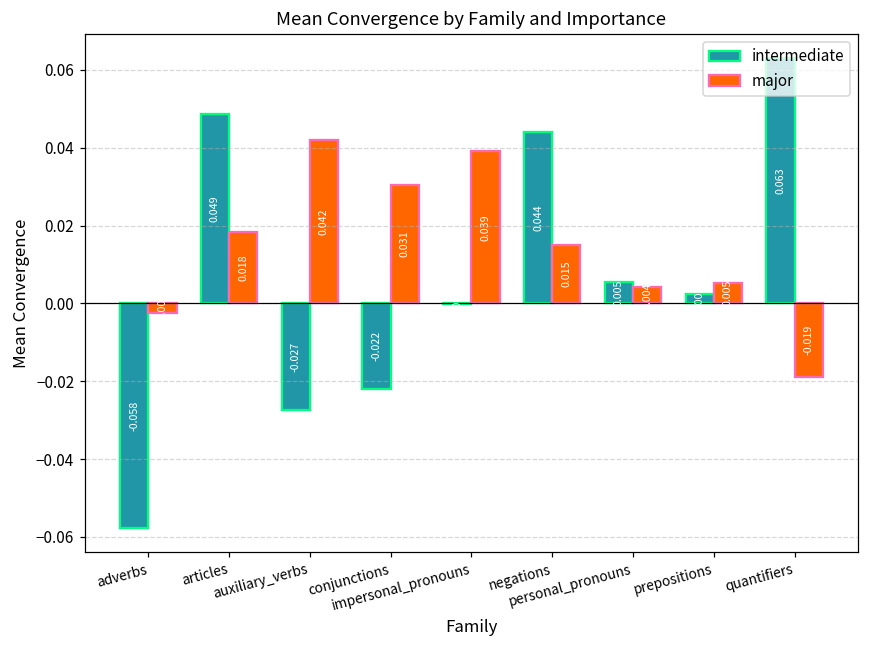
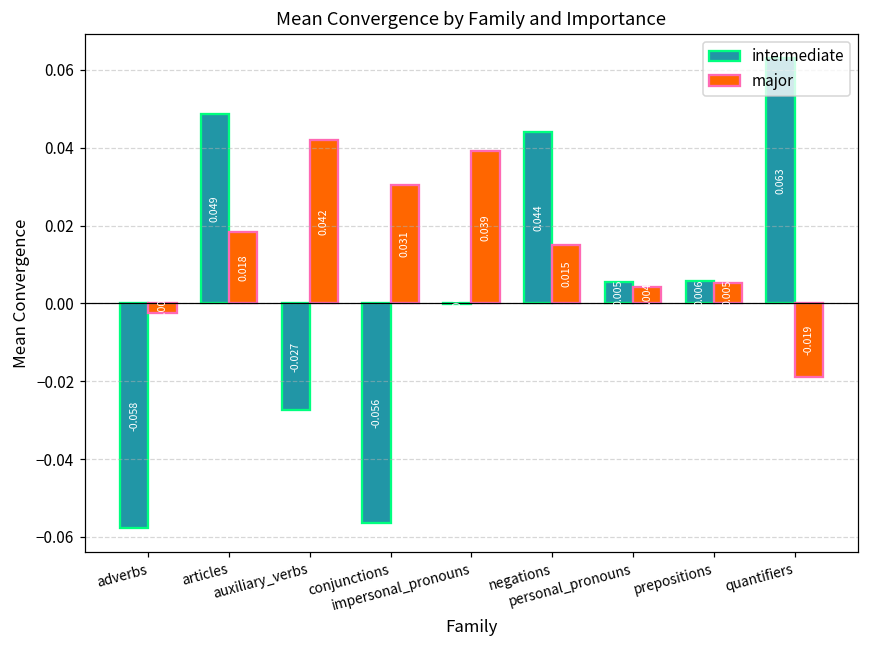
intermediate, conjunctions: -0.022 -> -0.056
intermediate, prepositions: 0.002 -> 0.006
